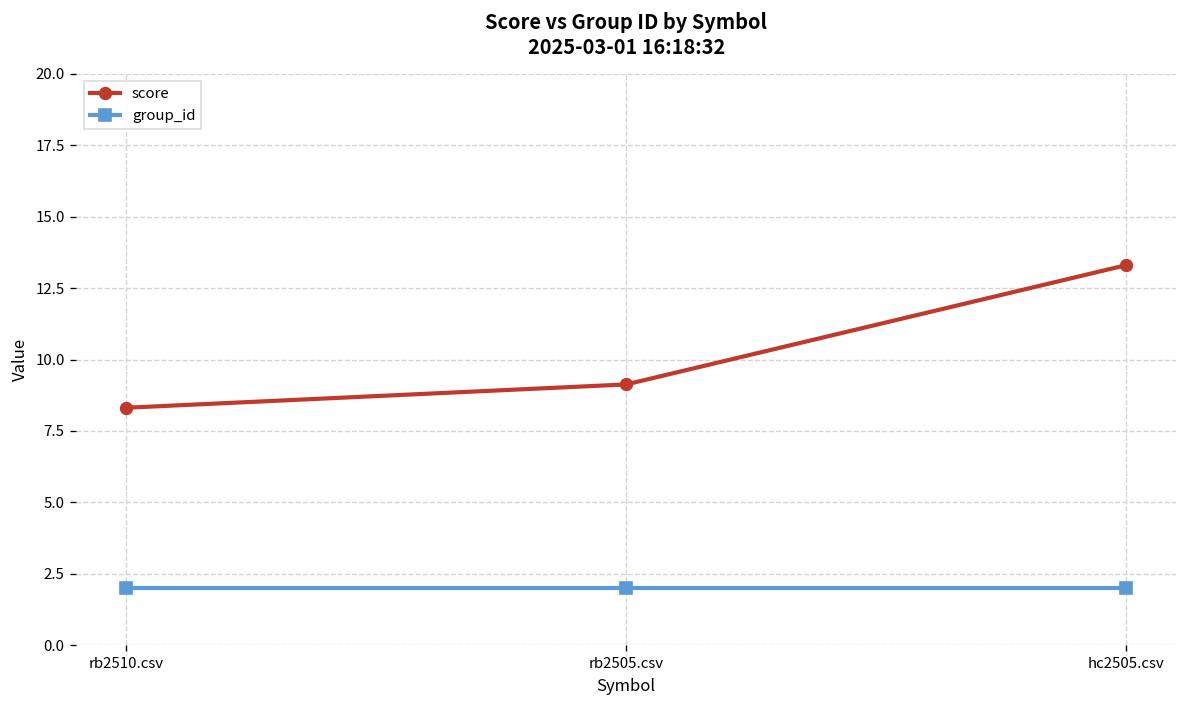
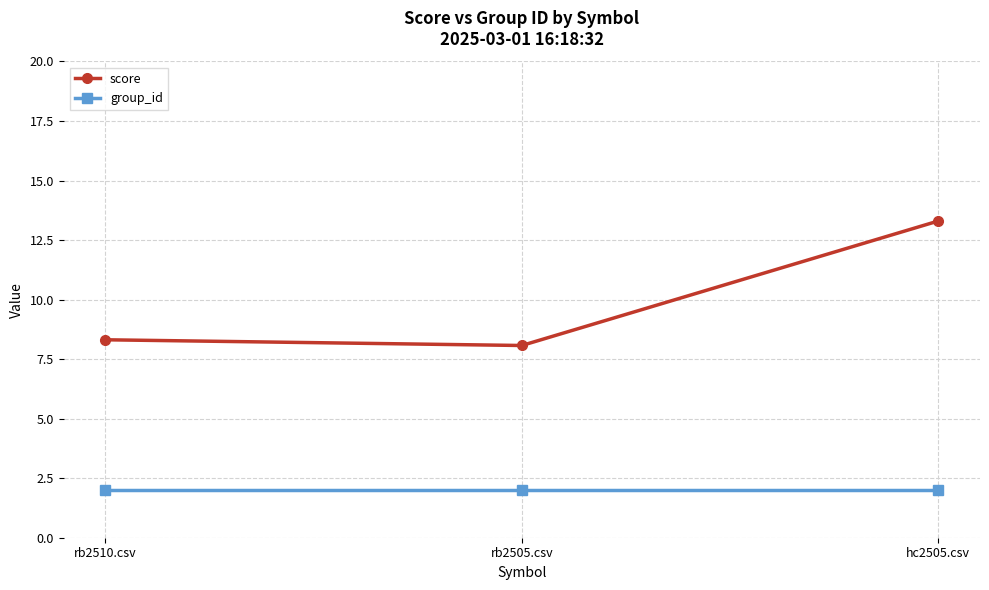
score, rb2505.csv: 9.1 -> 8.1
